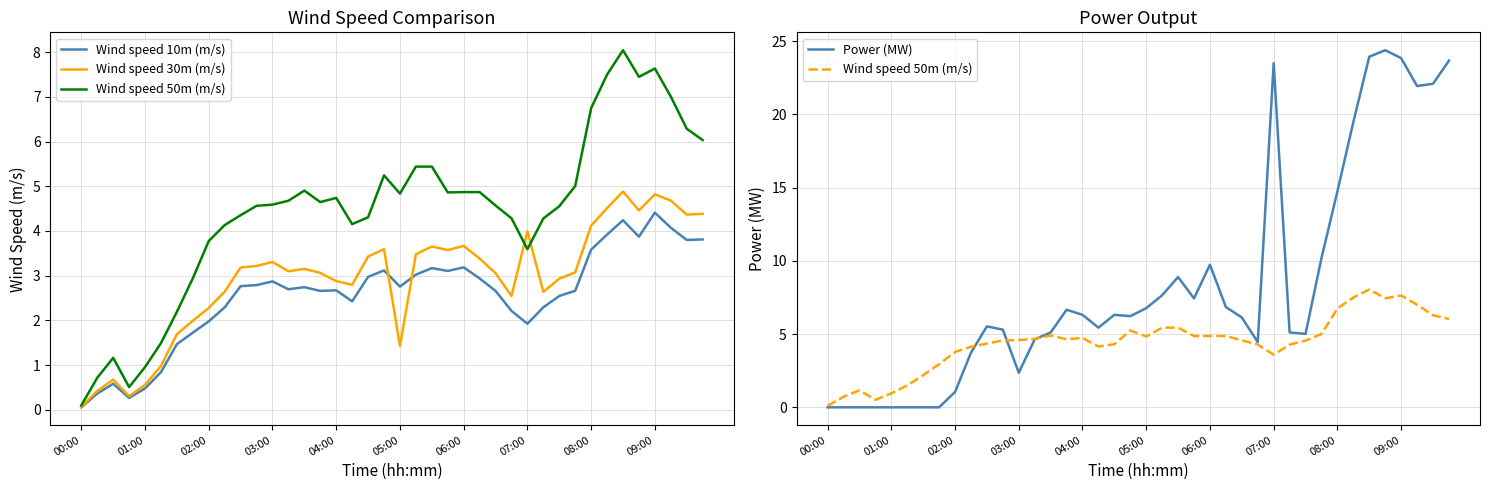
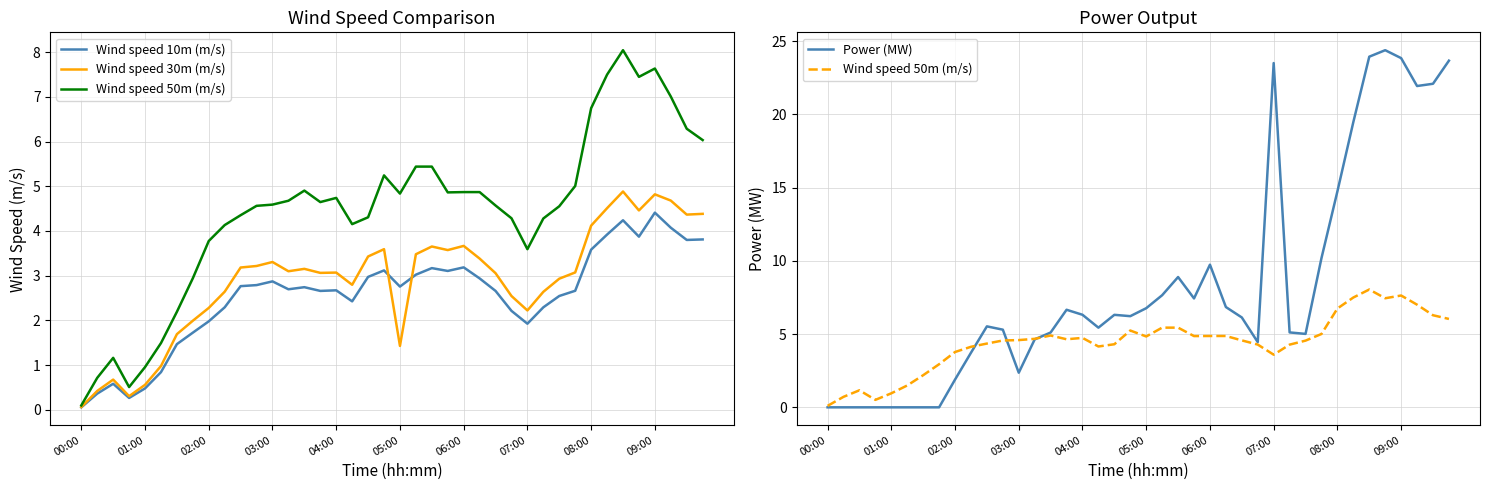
Wind Speed Comparison, Wind speed 30m (m/s), 04:00: 2.9 -> 3.1
Wind Speed Comparison, Wind speed 30m (m/s), 07:00: 4.0 -> 2.2
Power Output, Power (MW), 02:00: 1.0 -> 1.9
